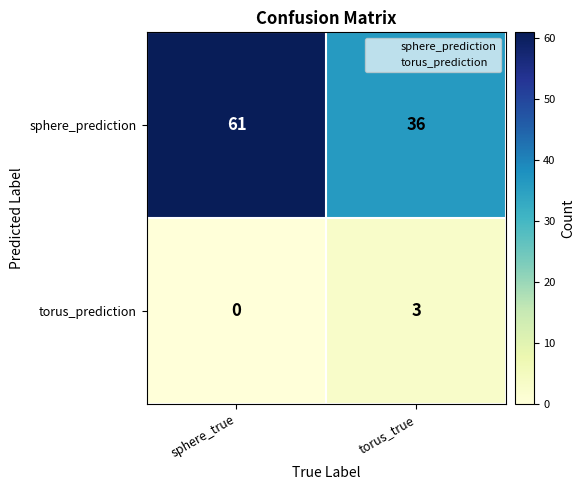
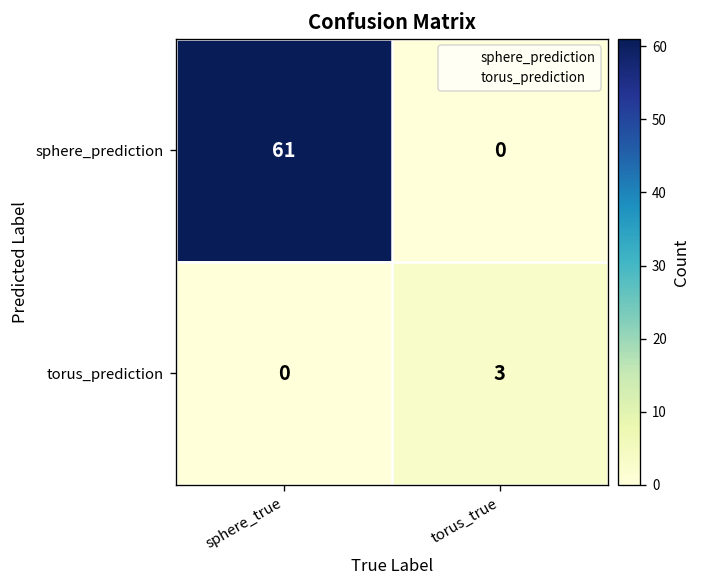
sphere_prediction, torus_true: 36 -> 0
